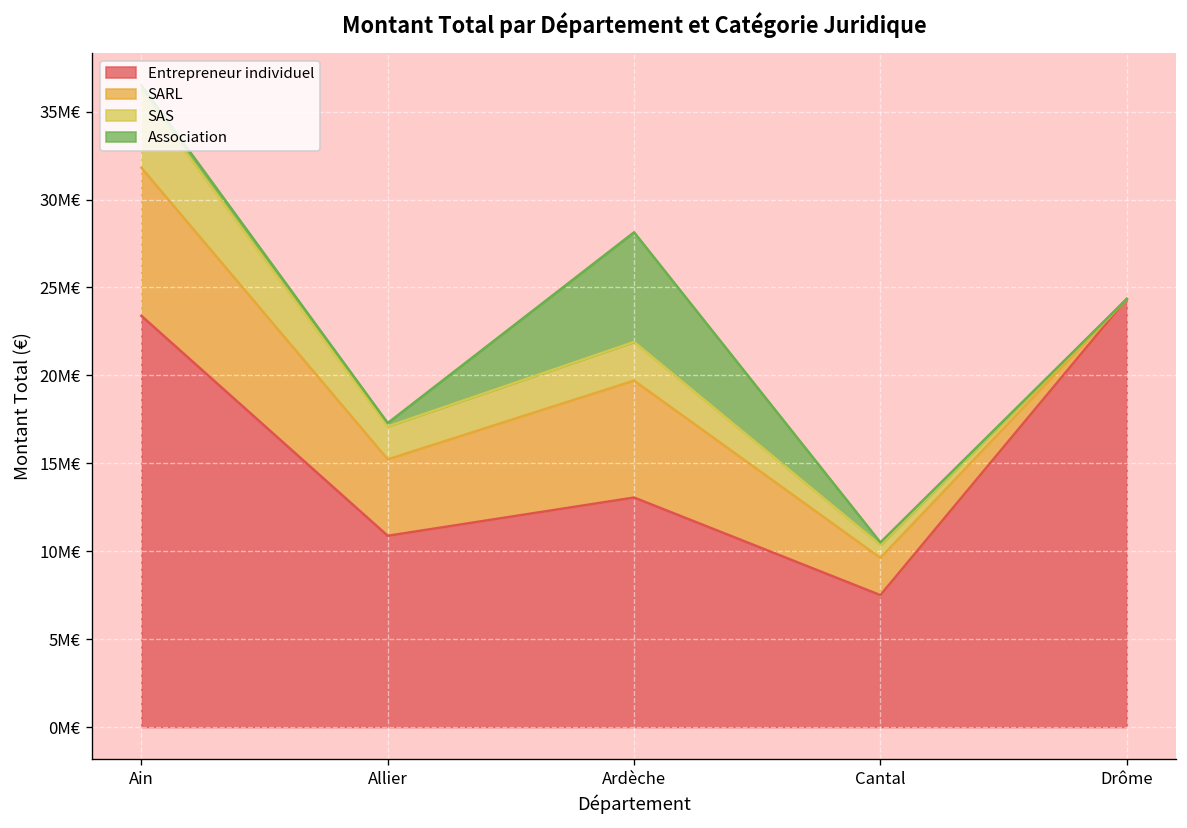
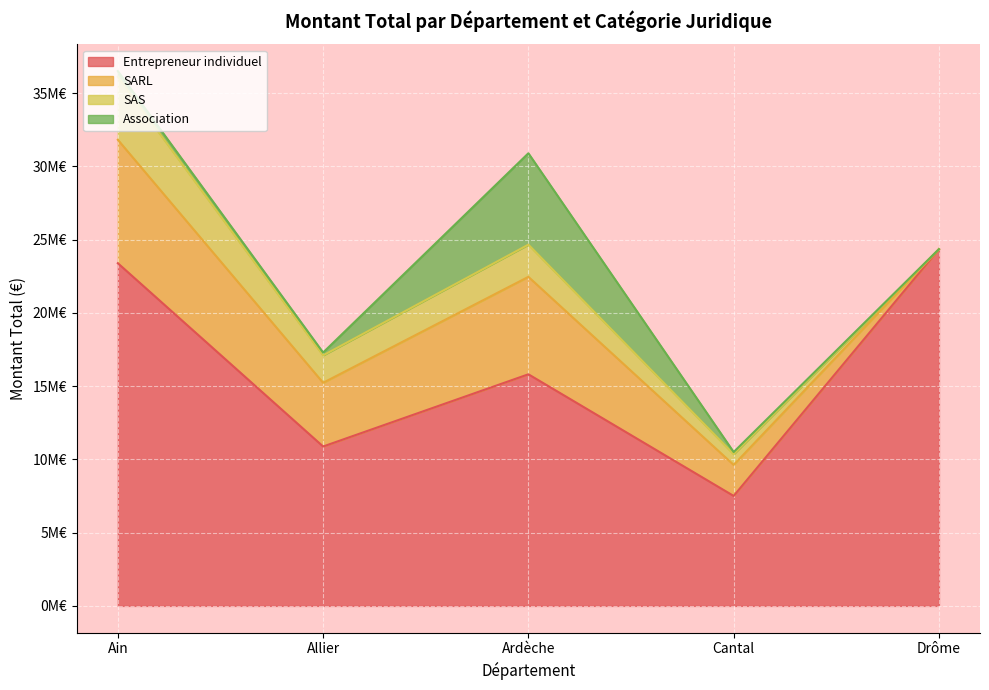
Entrepreneur individuel, Ardèche: 13.1M€ -> 15.8M€
